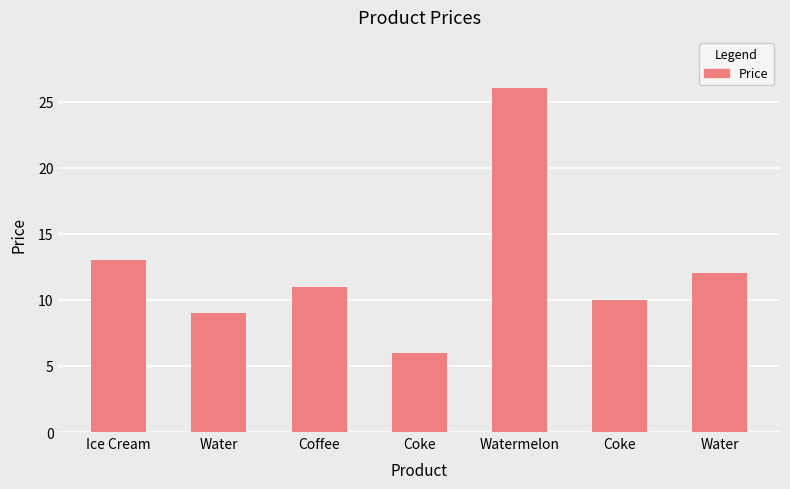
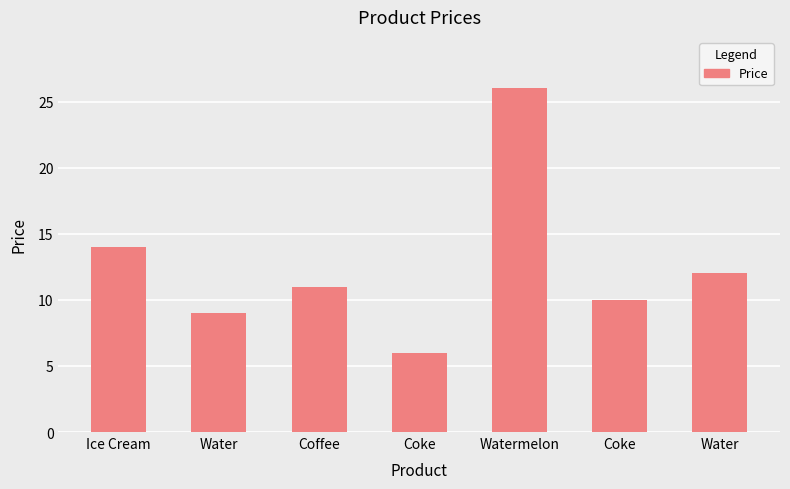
Ice Cream: 13 -> 14
